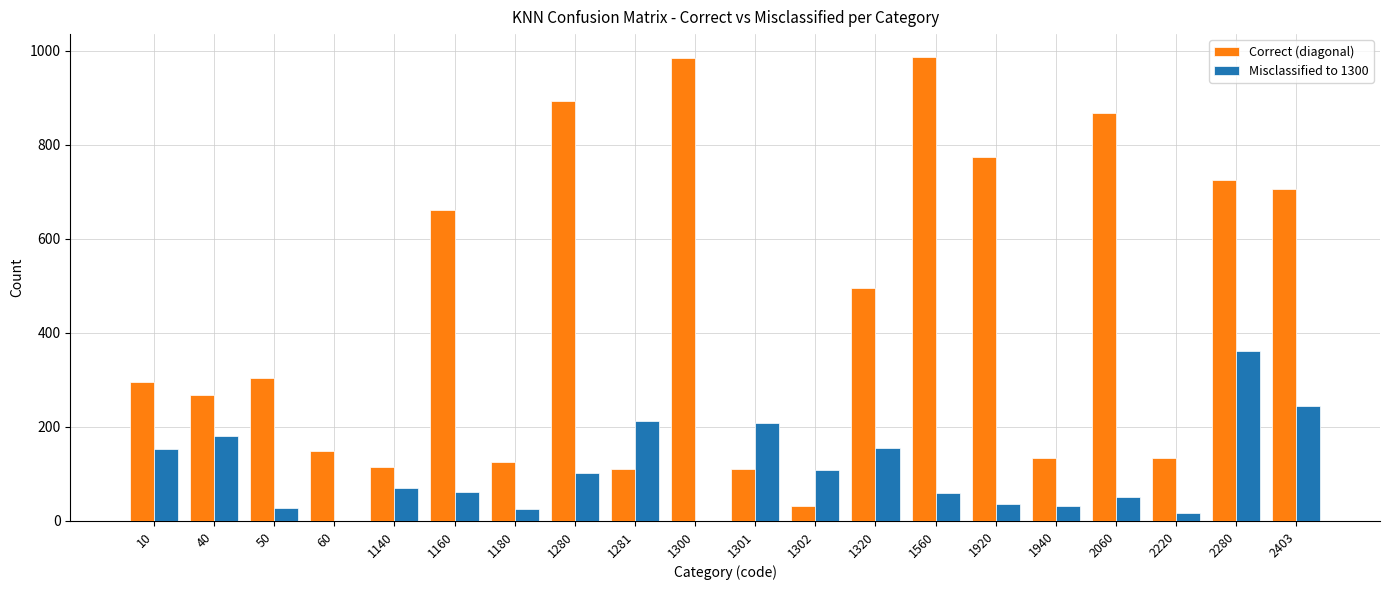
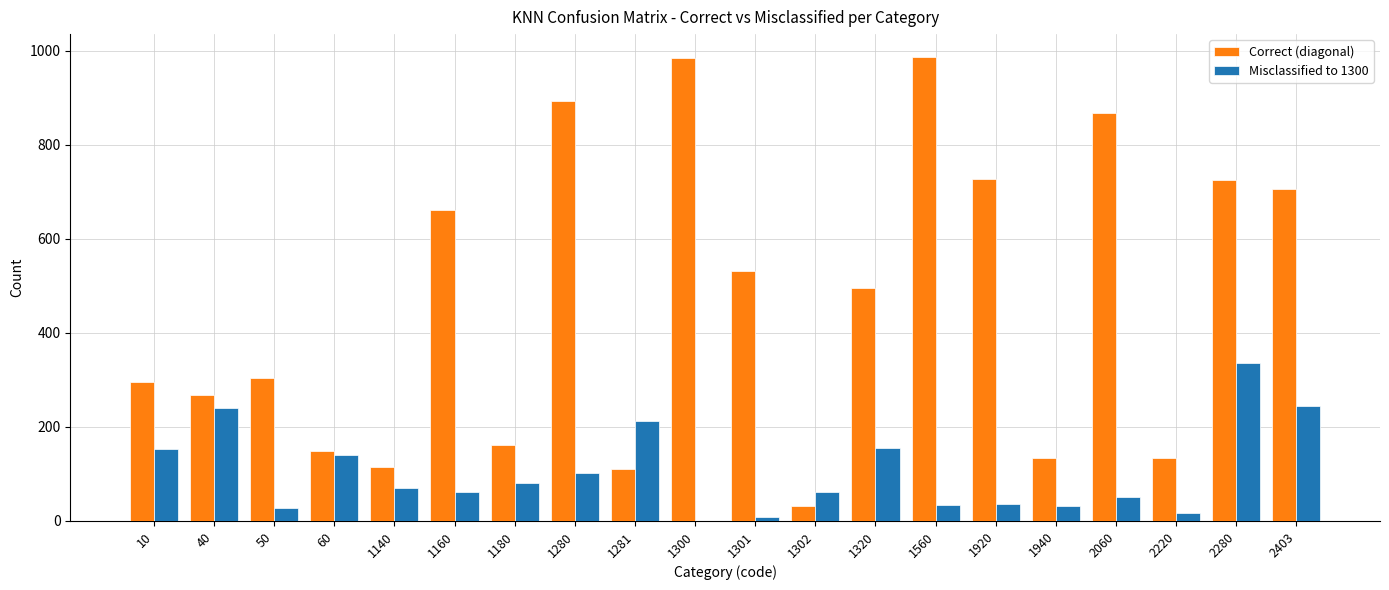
Misclassified to 1300, 40: 180 -> 240
Misclassified to 1300, 60: 0 -> 140
Correct (diagonal), 1180: 130 -> 160
Misclassified to 1300, 1180: 30 -> 80
Correct (diagonal), 1301: 110 -> 530
Misclassified to 1300, 1301: 210 -> 10
Misclassified to 1300, 1302: 110 -> 60
Misclassified to 1300, 1560: 60 -> 30
Correct (diagonal), 1920: 780 -> 730
Misclassified to 1300, 2280: 360 -> 340
